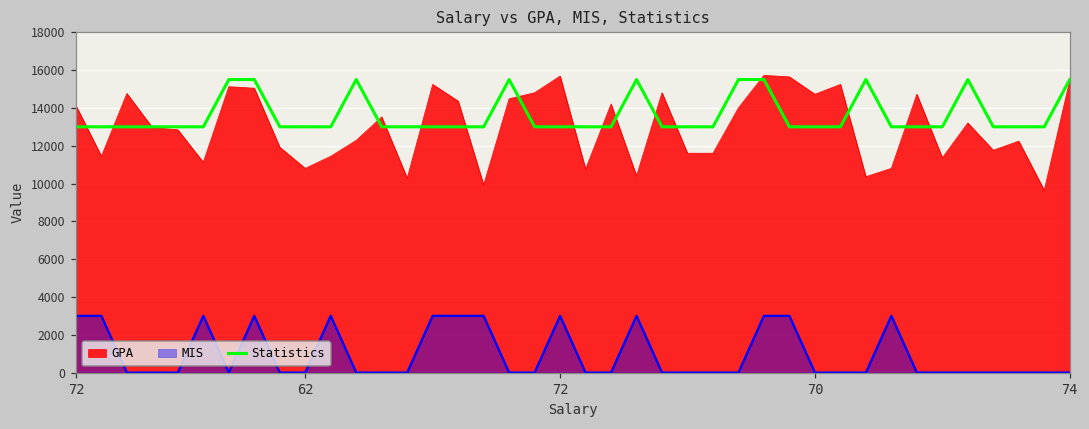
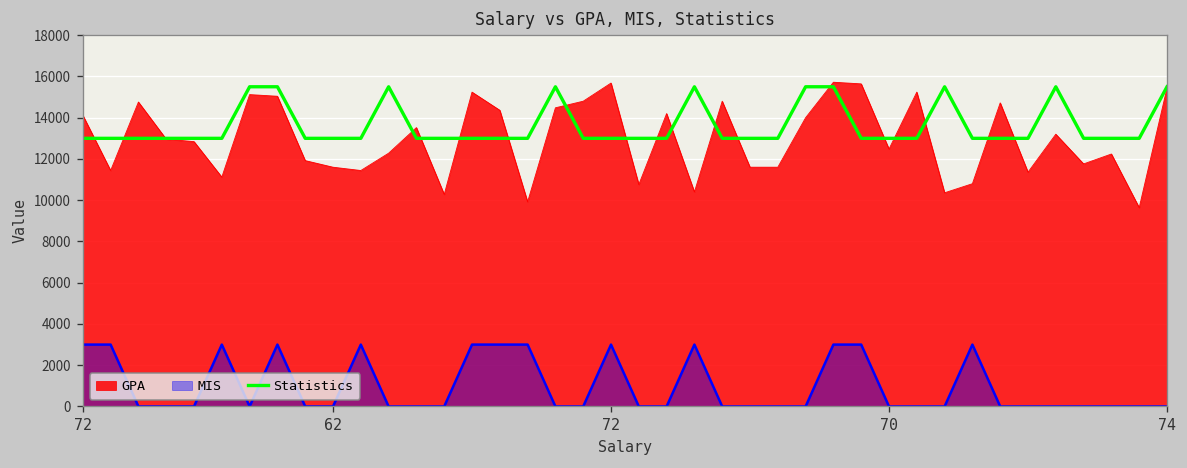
GPA, 62: 10800 -> 11600
GPA, 70: 14700 -> 12500
